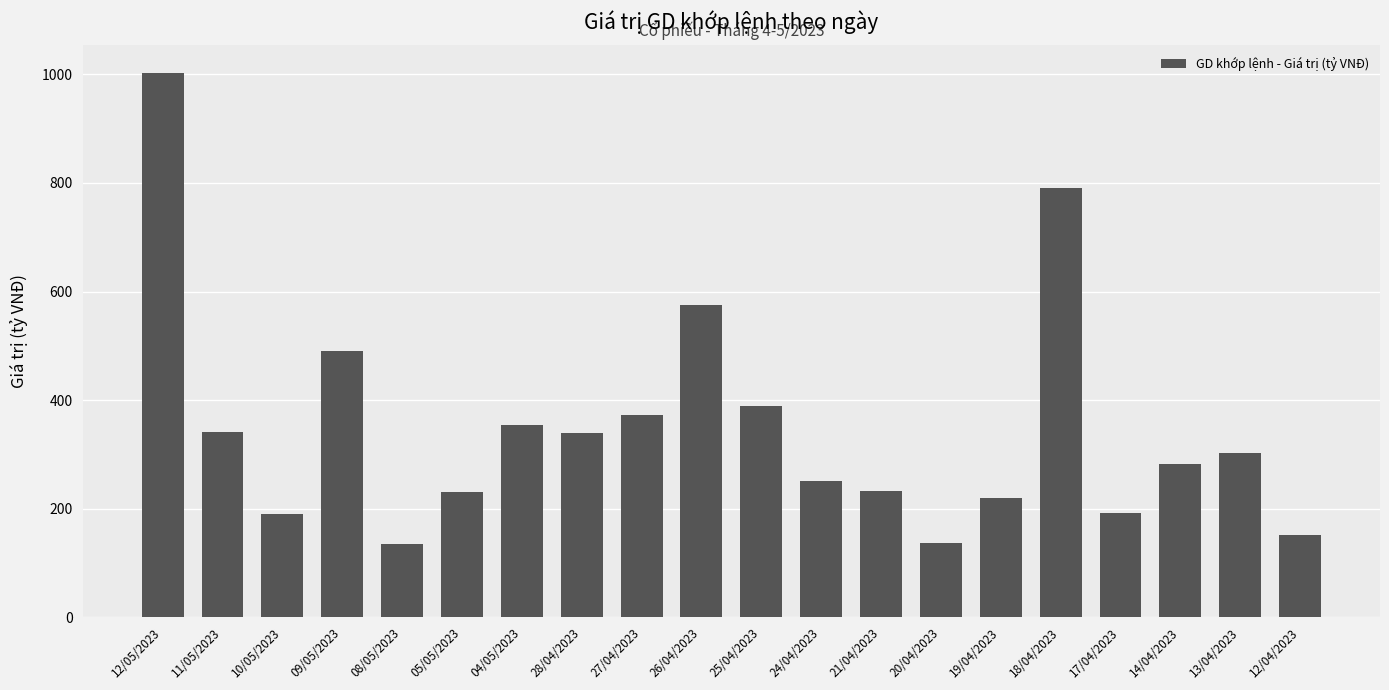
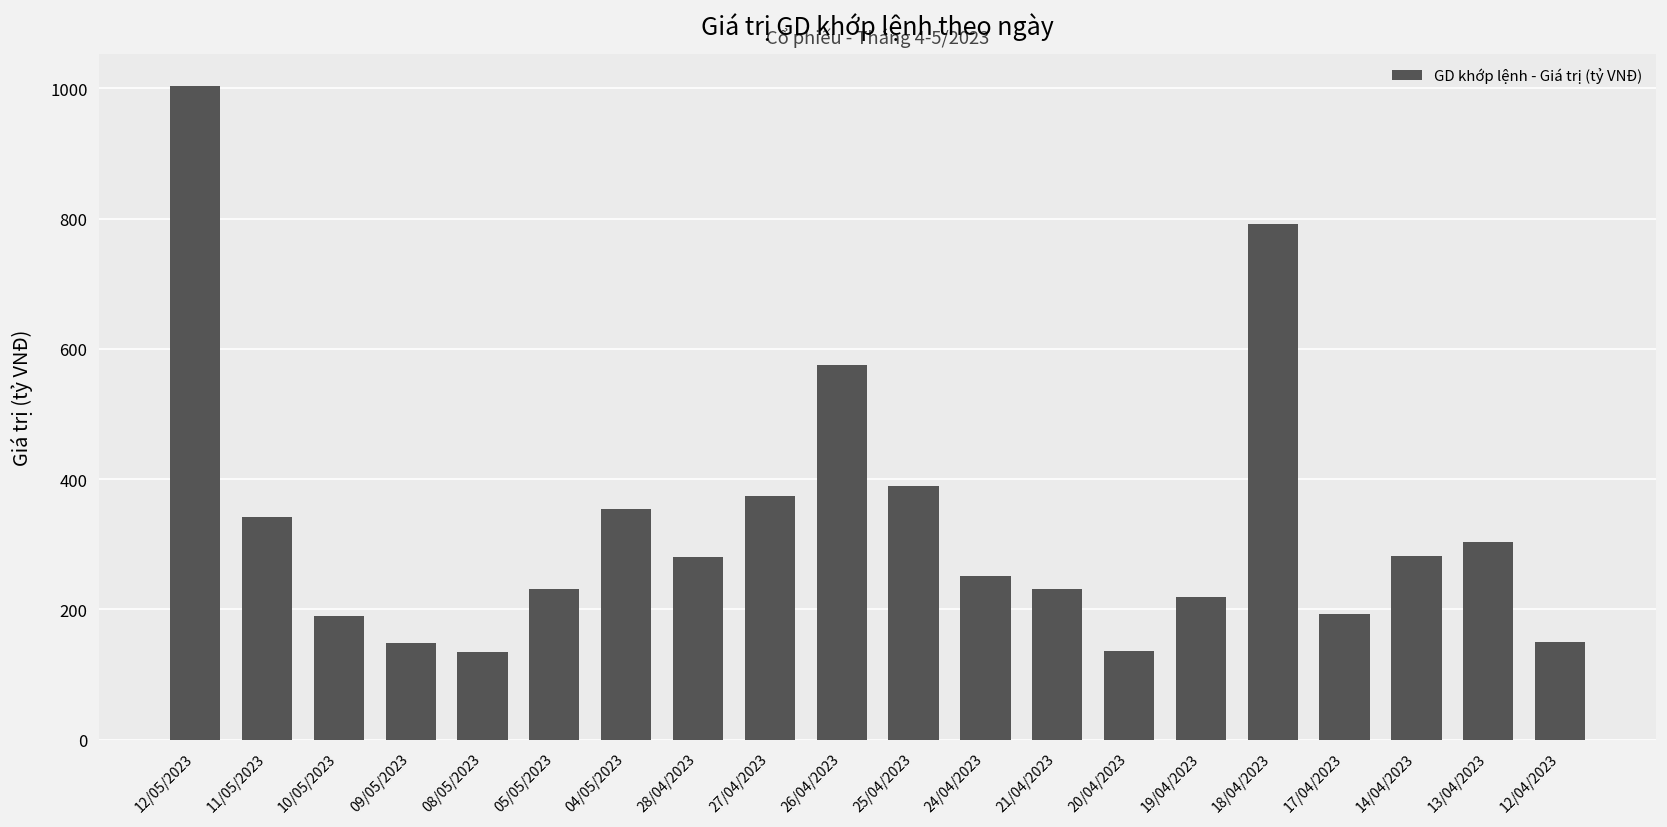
09/05/2023: 490 -> 150
28/04/2023: 340 -> 280
